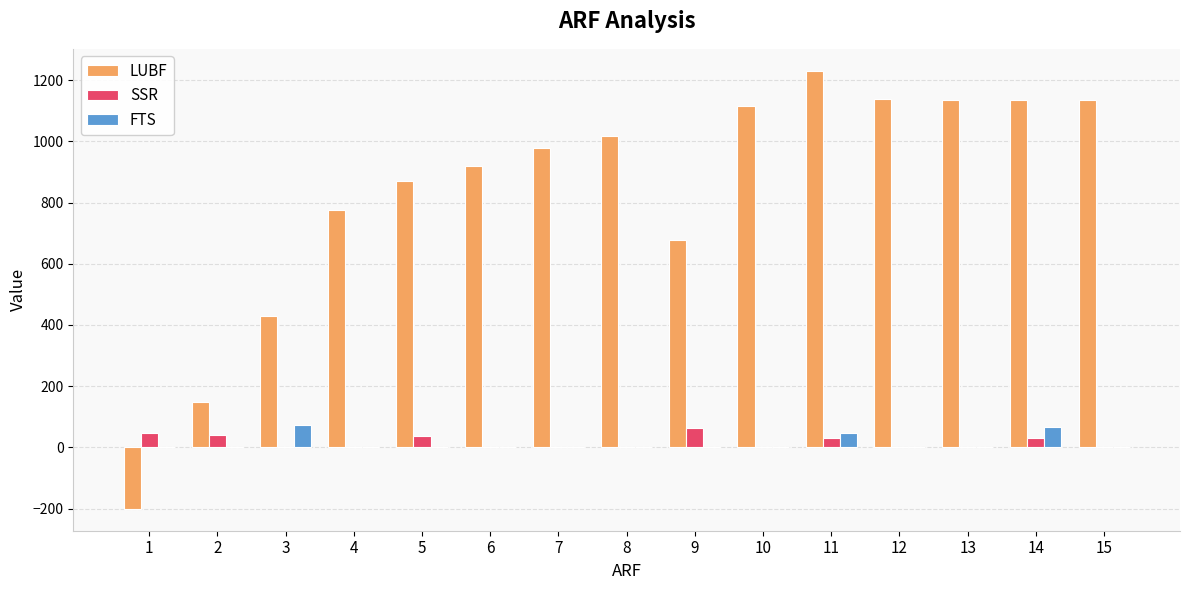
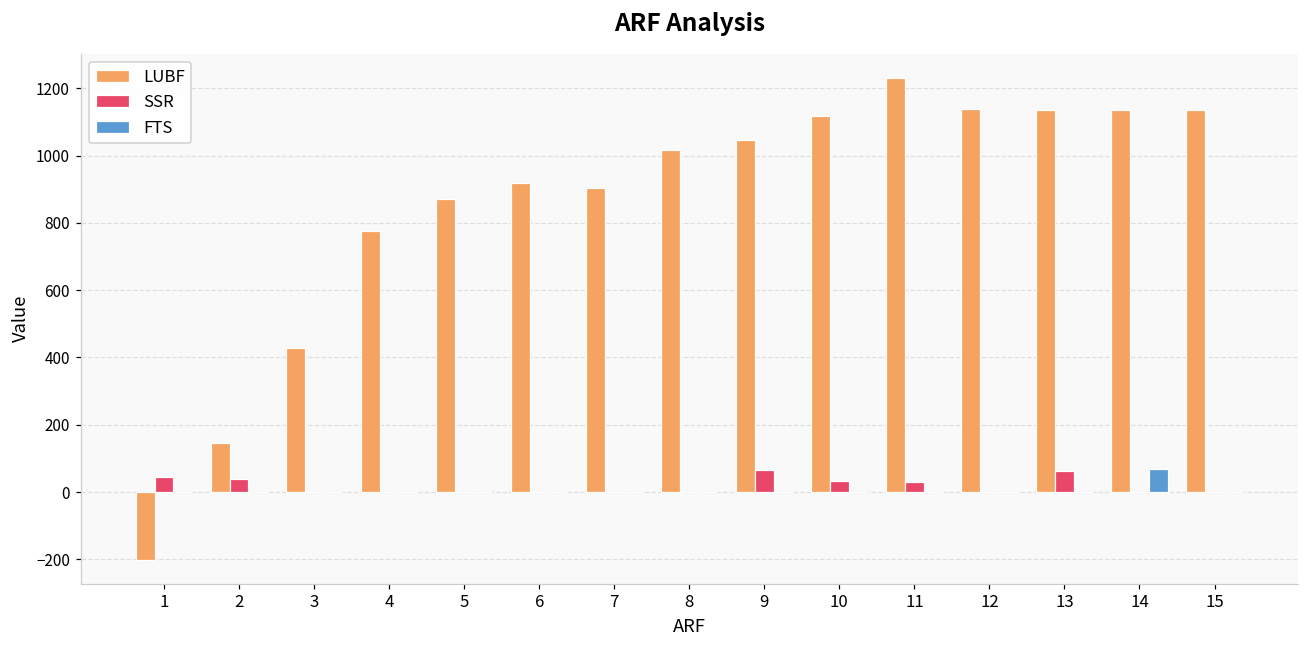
FTS, 3: 70 -> 0
SSR, 5: 40 -> 0
LUBF, 7: 980 -> 910
LUBF, 9: 680 -> 1050
SSR, 10: 0 -> 30
FTS, 11: 50 -> 0
SSR, 13: 0 -> 60
SSR, 14: 30 -> 0
